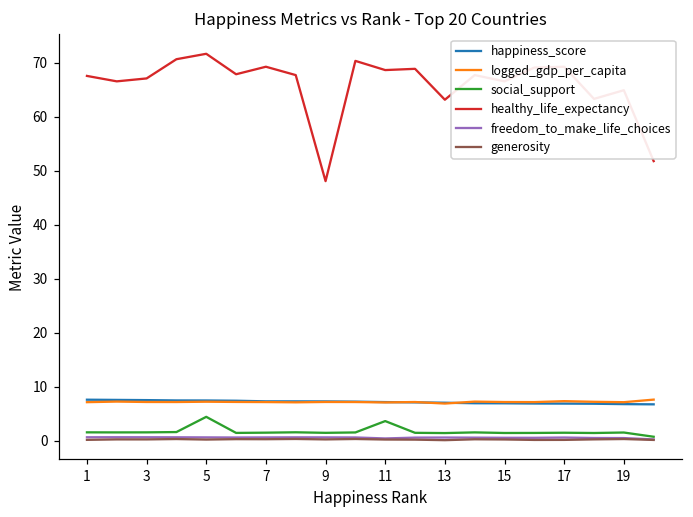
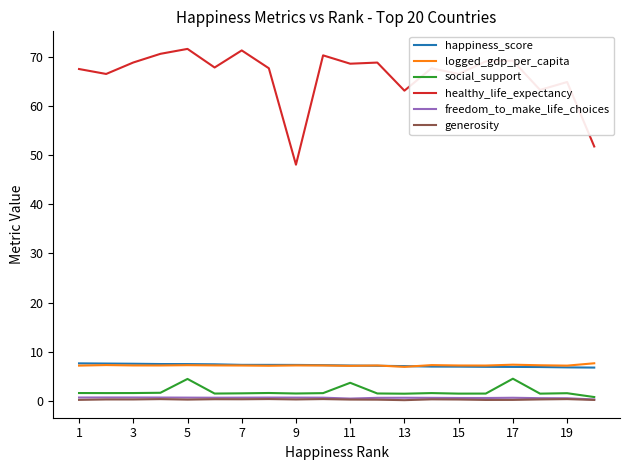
healthy_life_expectancy, 3: 67 -> 69
healthy_life_expectancy, 7: 69 -> 71
social_support, 17: 2 -> 5
